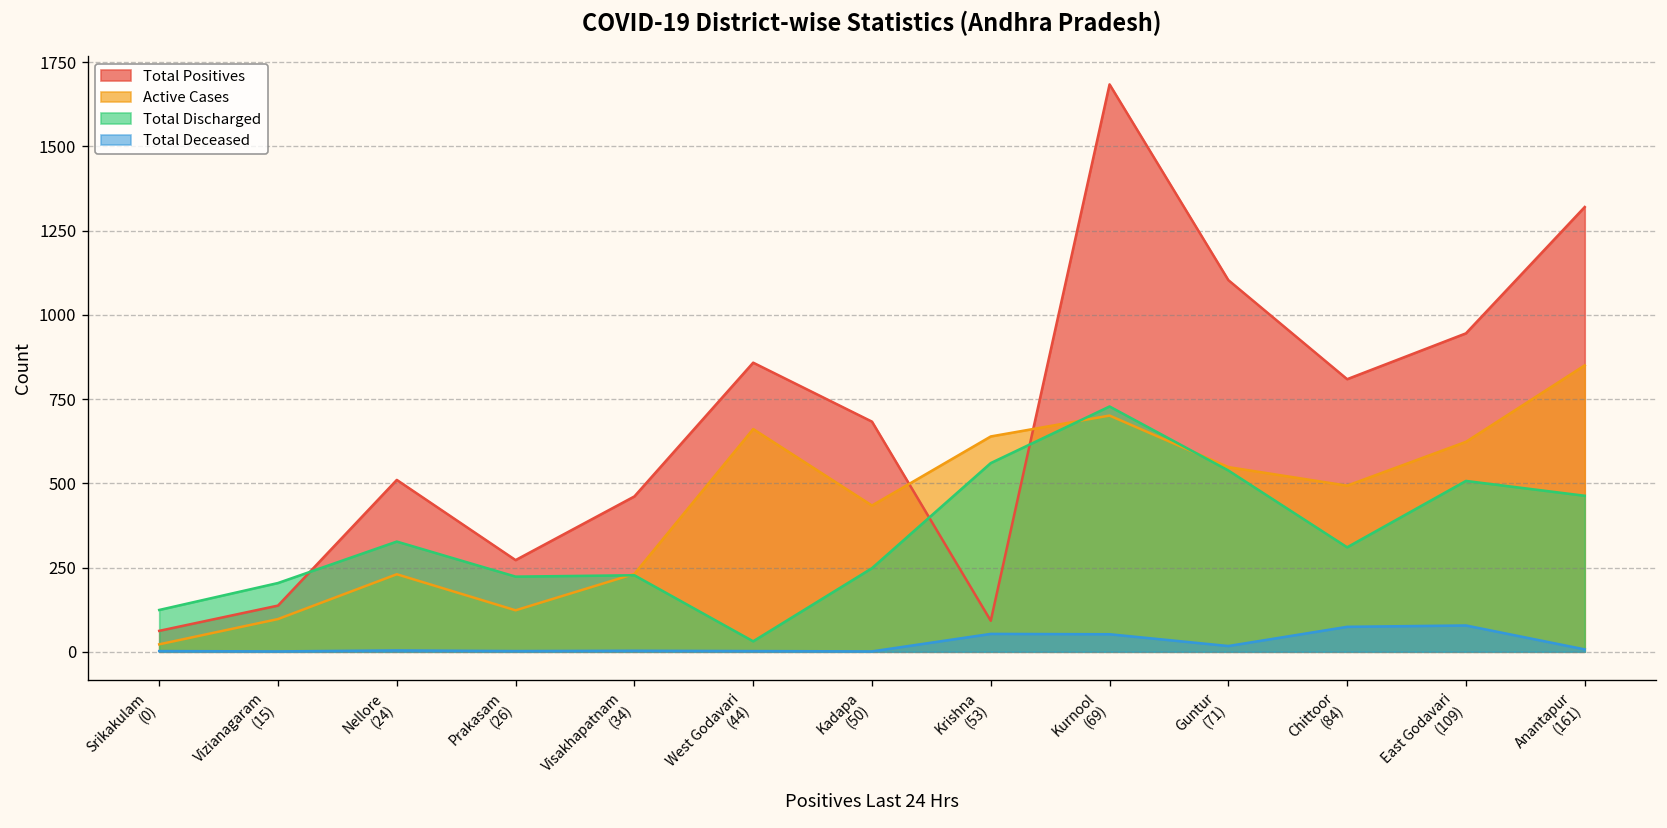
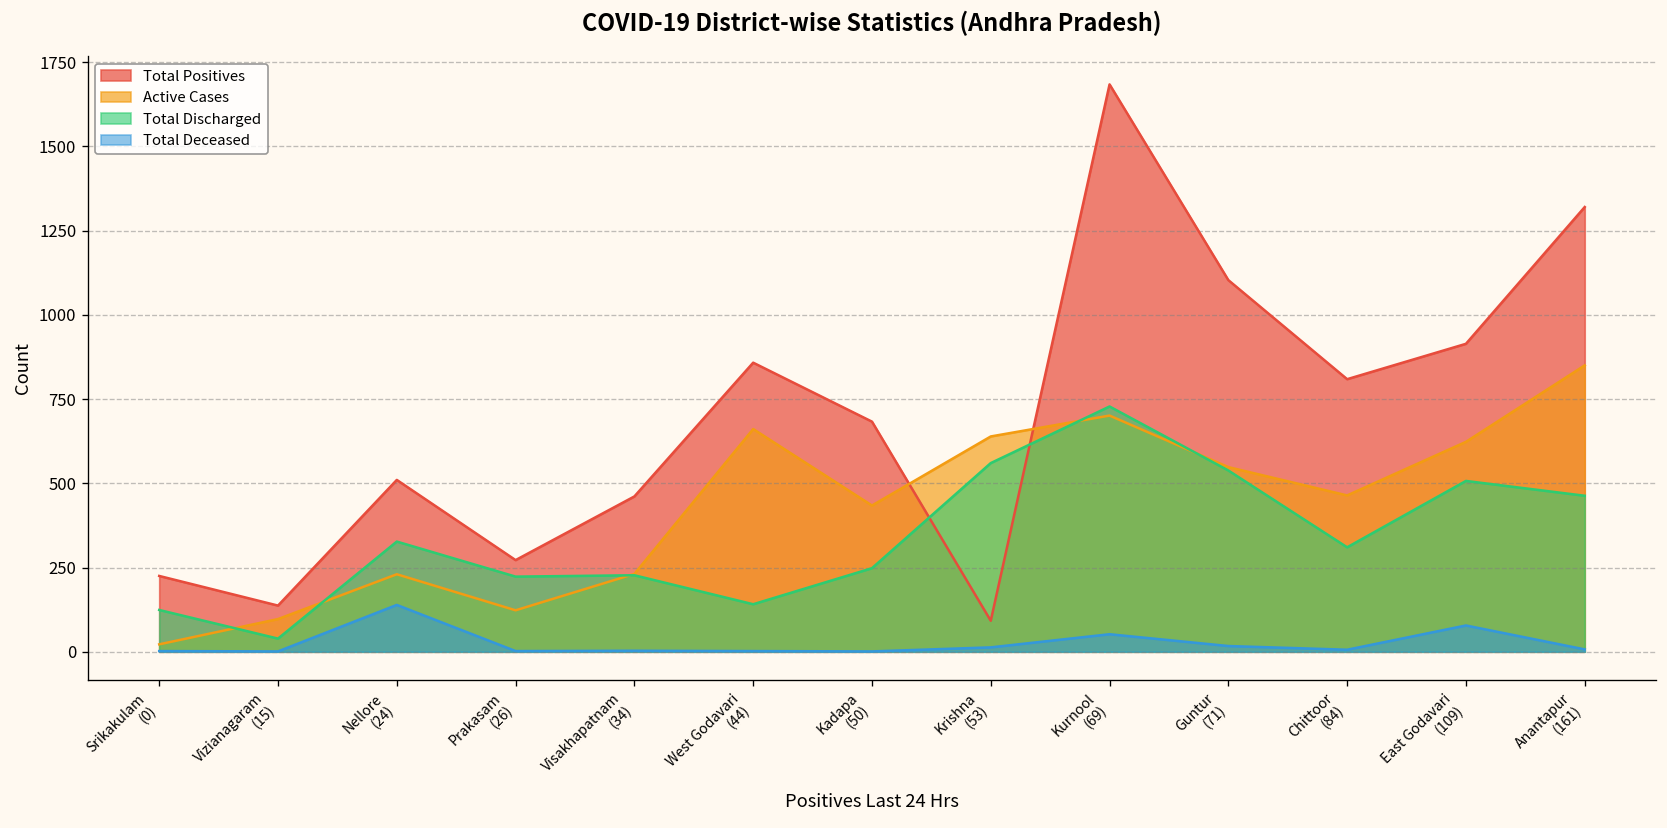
Total Positives, Srikakulam (0): 60 -> 230
Total Discharged, Vizianagaram (15): 200 -> 40
Total Deceased, Nellore (24): 0 -> 140
Total Discharged, West Godavari (44): 30 -> 140
Total Deceased, Krishna (53): 50 -> 10
Active Cases, Chittoor (84): 490 -> 460
Total Deceased, Chittoor (84): 70 -> 10
Total Positives, East Godavari (109): 950 -> 910
